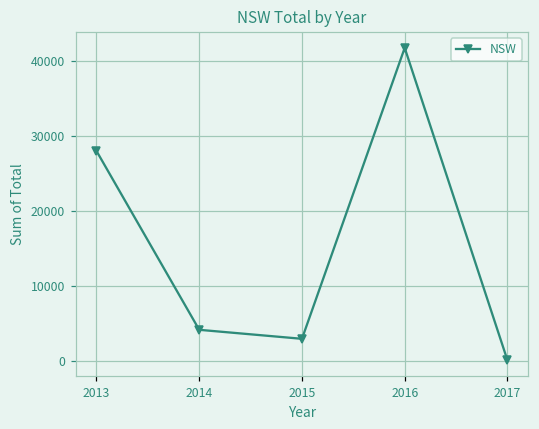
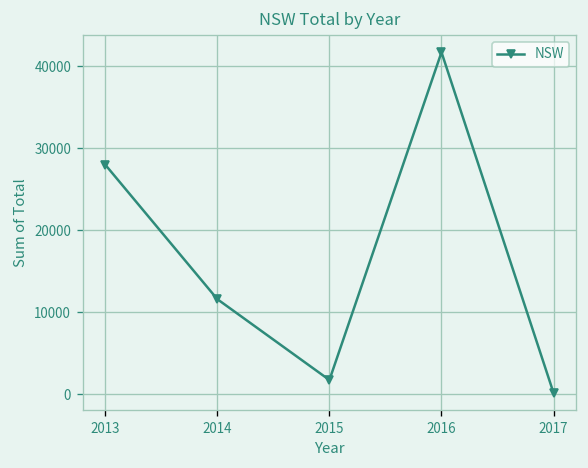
2014: 4000 -> 12000
2015: 3000 -> 2000
